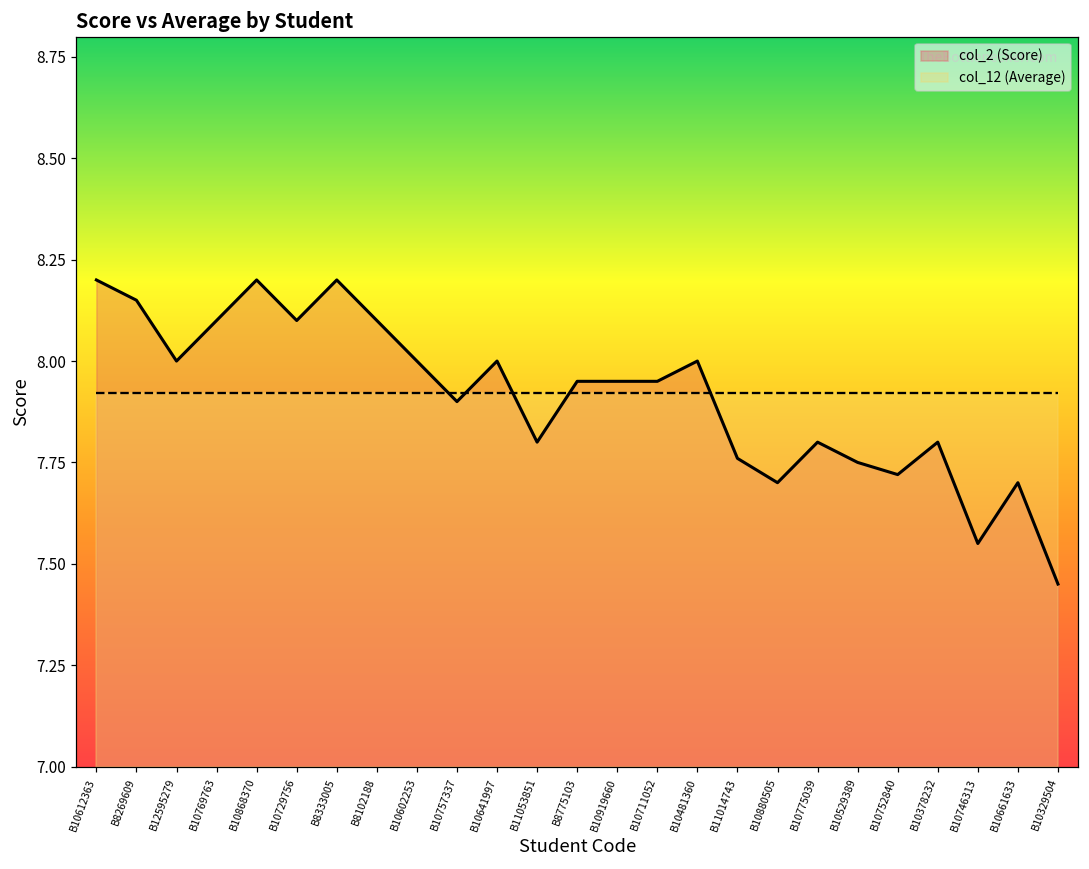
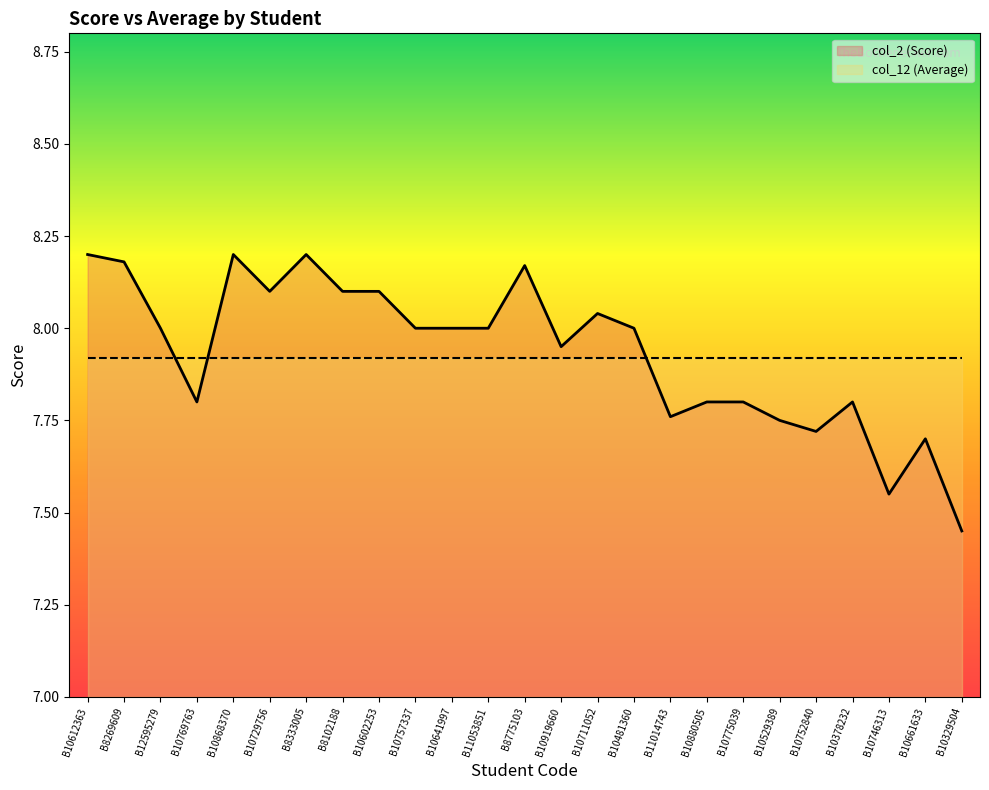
col_2 (Score), B8269609: 8.15 -> 8.18
col_2 (Score), B10769763: 8.1 -> 7.8
col_2 (Score), B10602253: 8.0 -> 8.1
col_2 (Score), B10757337: 7.9 -> 8.0
col_2 (Score), B11053851: 7.8 -> 8.0
col_2 (Score), B8775103: 7.95 -> 8.17
col_2 (Score), B10711052: 7.95 -> 8.04
col_2 (Score), B10880505: 7.7 -> 7.8
